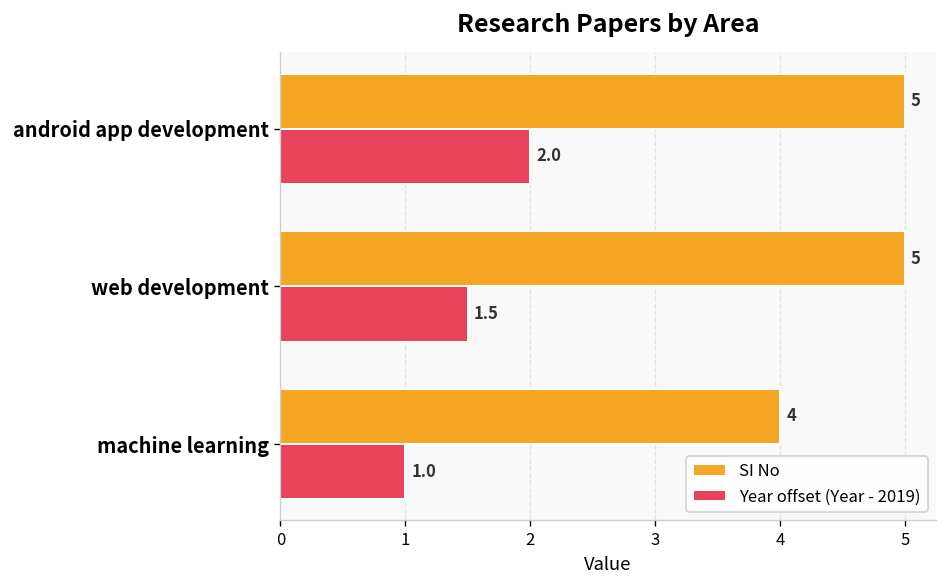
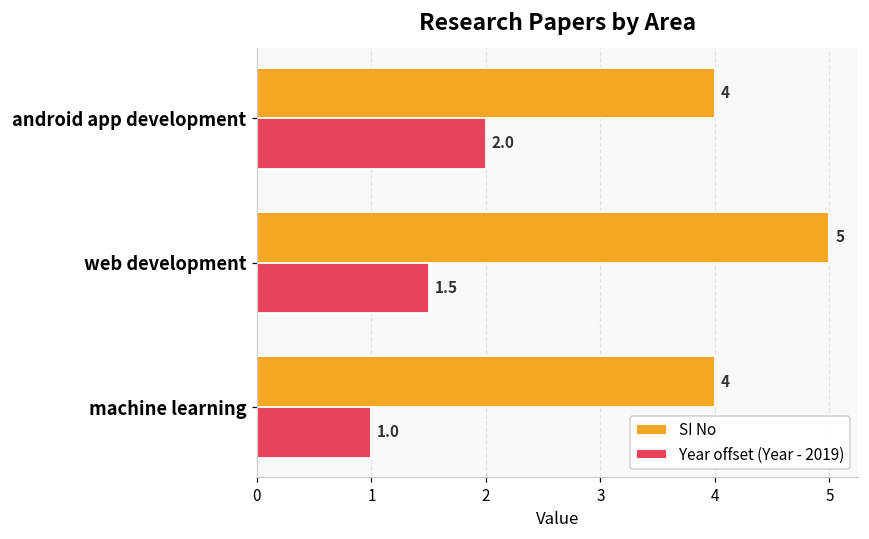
SI No, android app development: 5 -> 4
